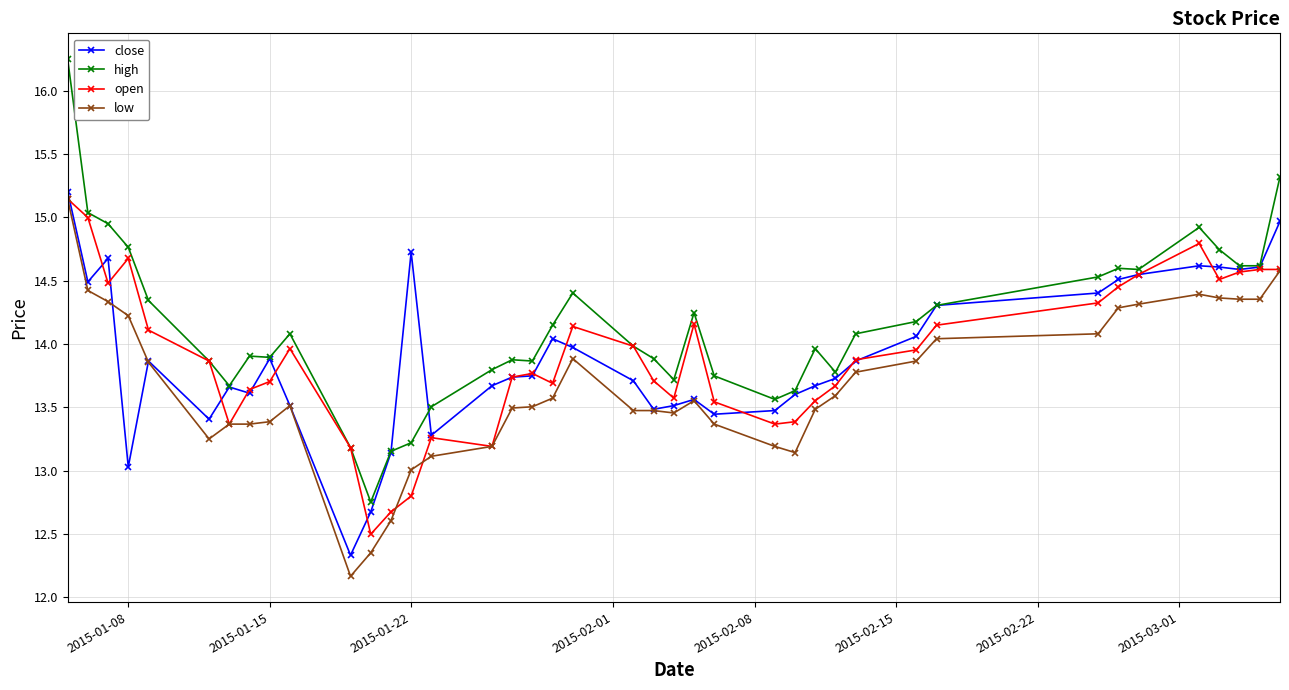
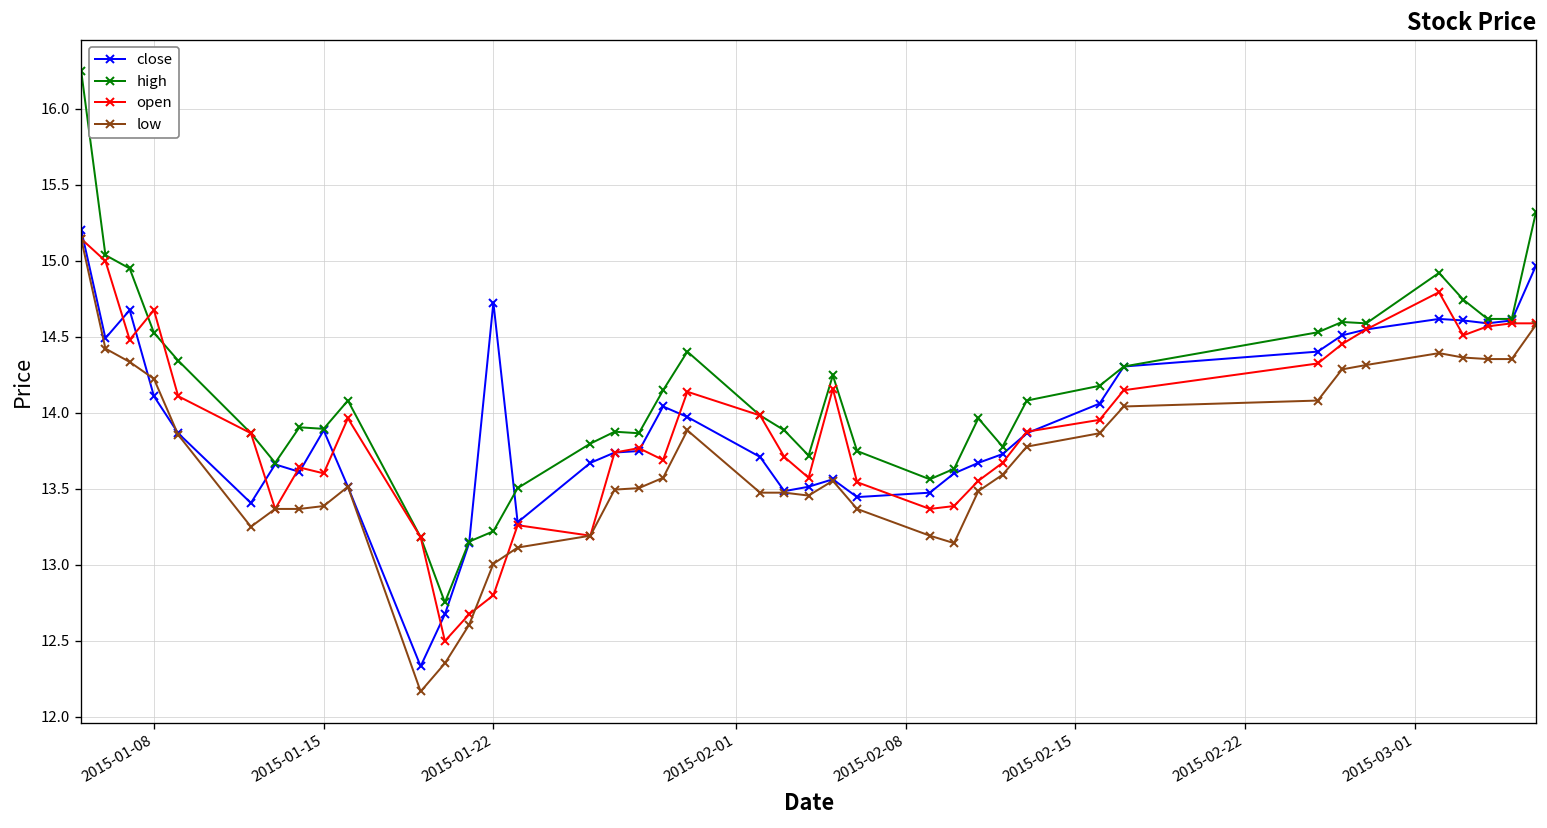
close, 2015-01-08: 13.03 -> 14.11
high, 2015-01-08: 14.76 -> 14.53
open, 2015-01-15: 13.70 -> 13.60
